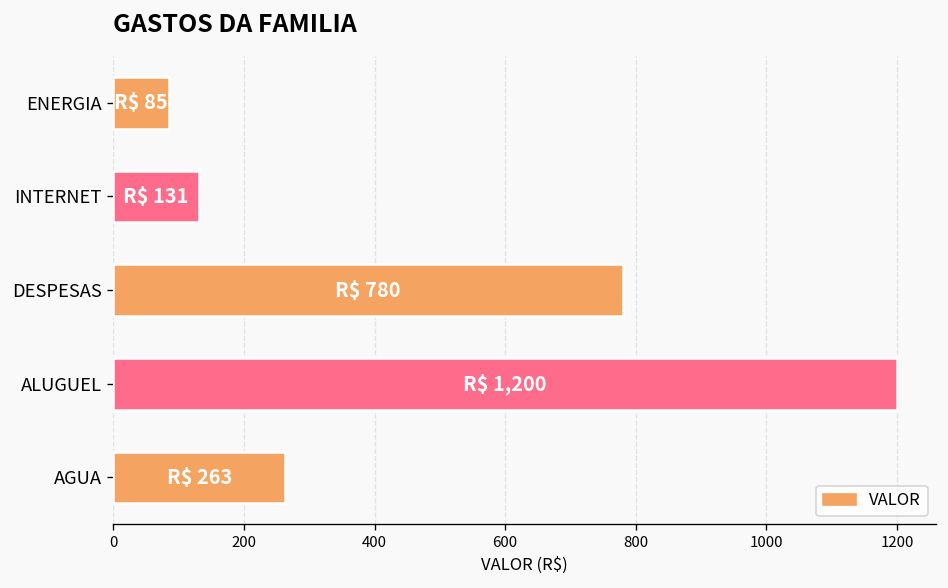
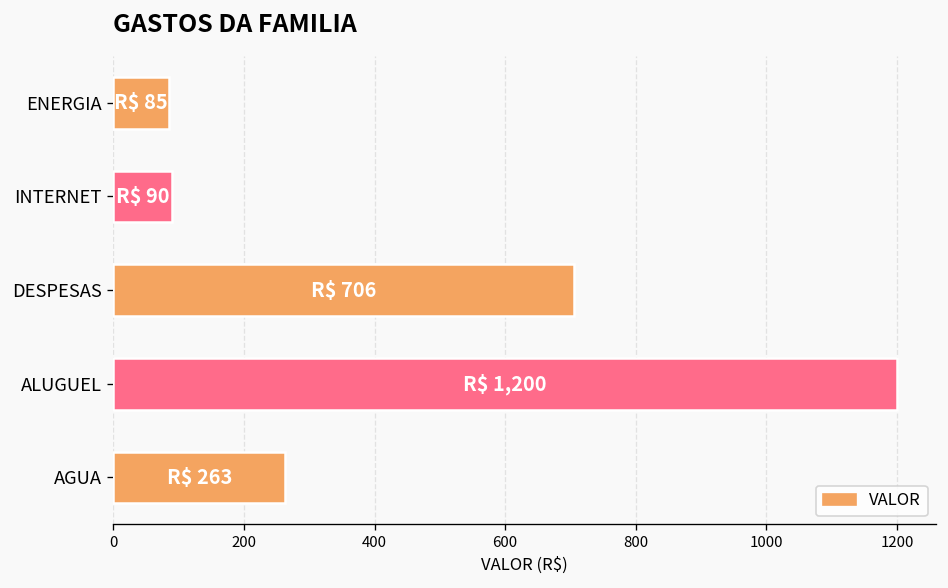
INTERNET: 131 -> 90
DESPESAS: 780 -> 706
